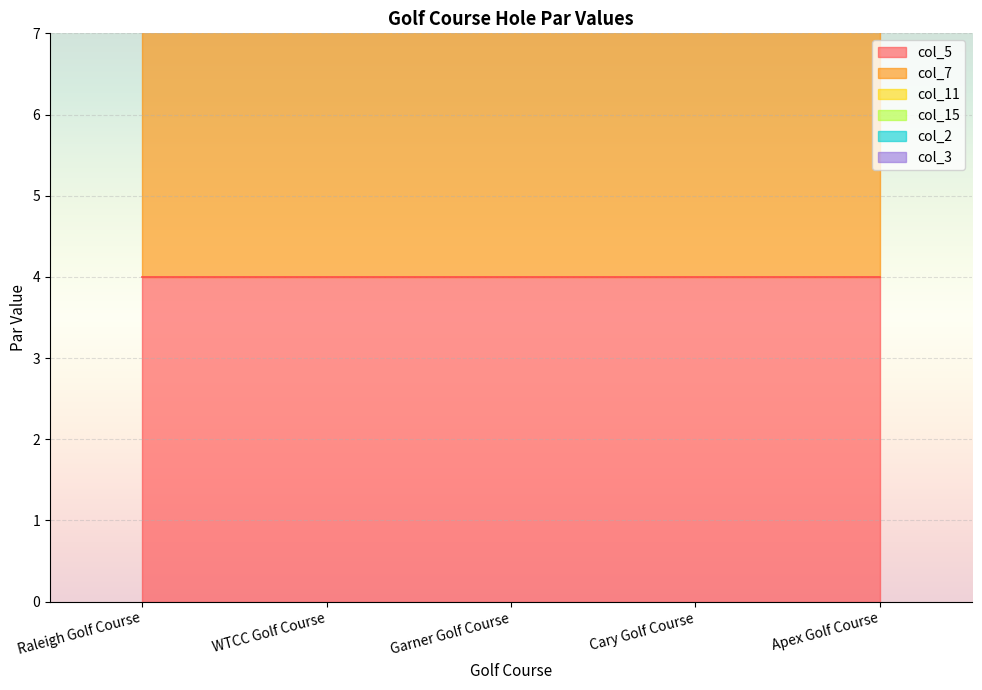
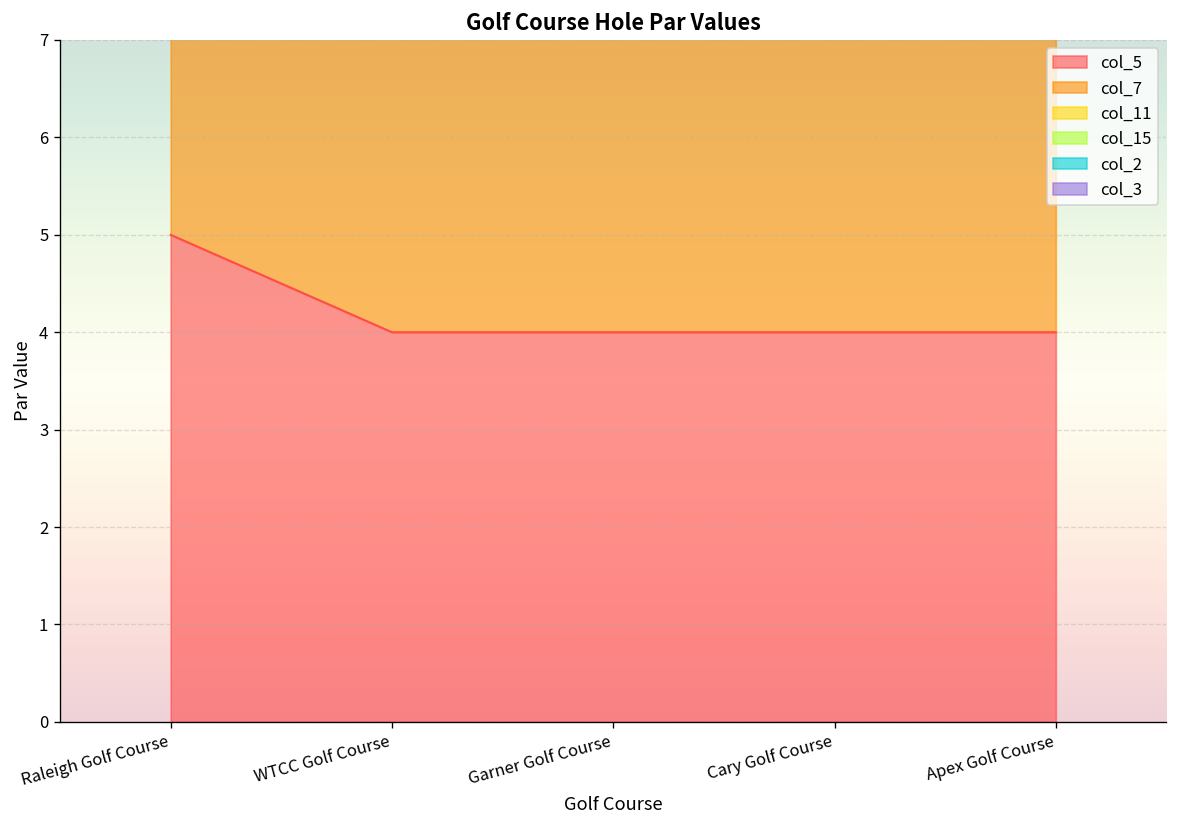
col_5, Raleigh Golf Course: 4 -> 5
